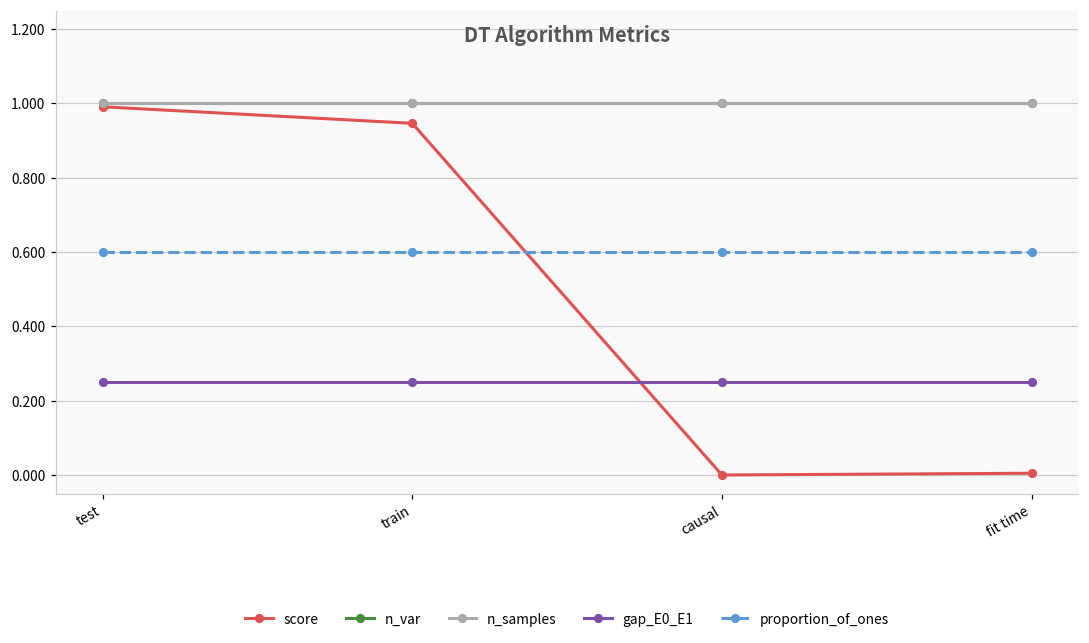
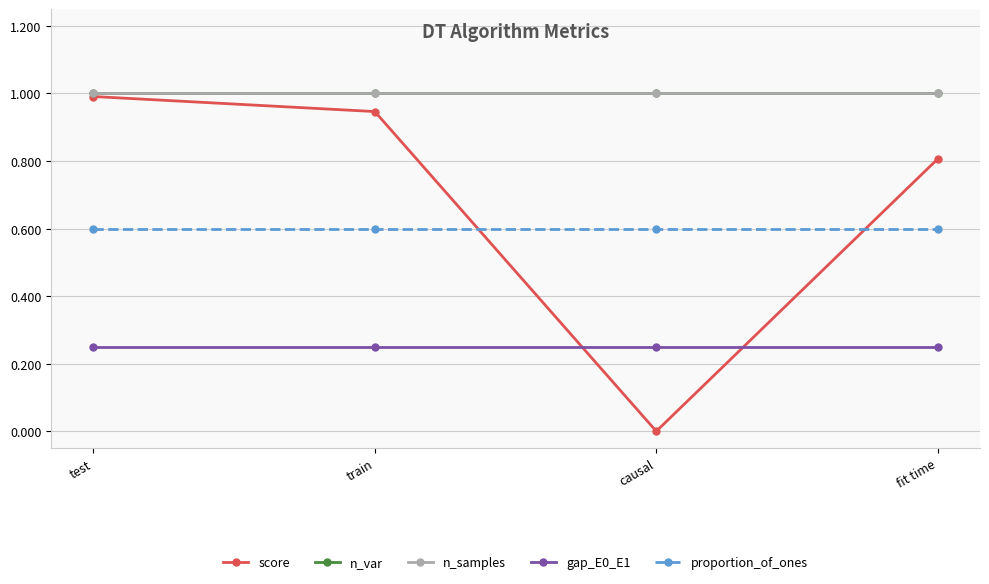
score, fit time: 0.00 -> 0.81
